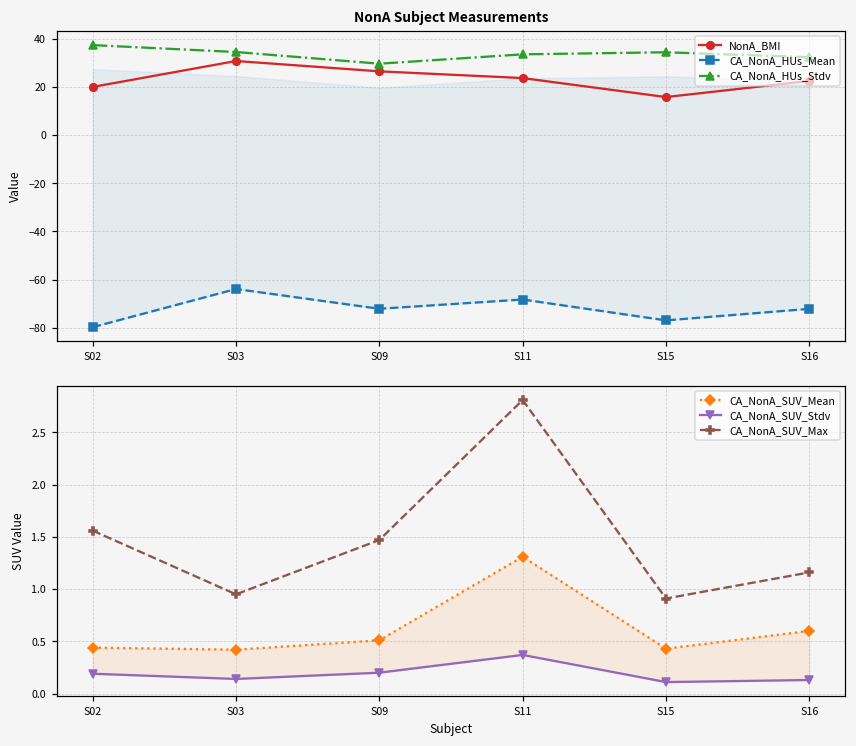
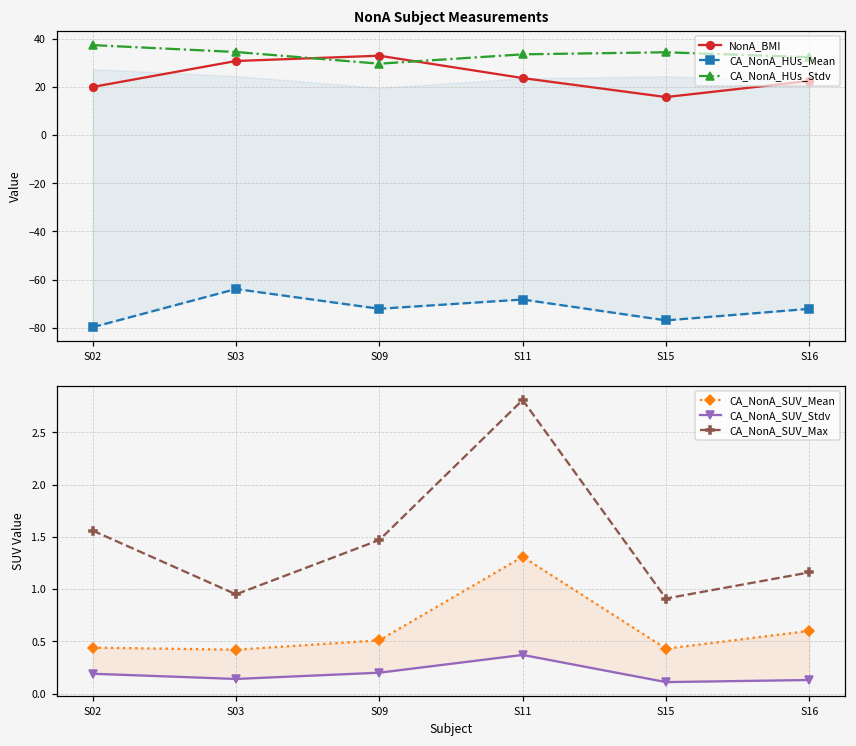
NonA Subject Measurements, NonA_BMI, S09: 27 -> 33
